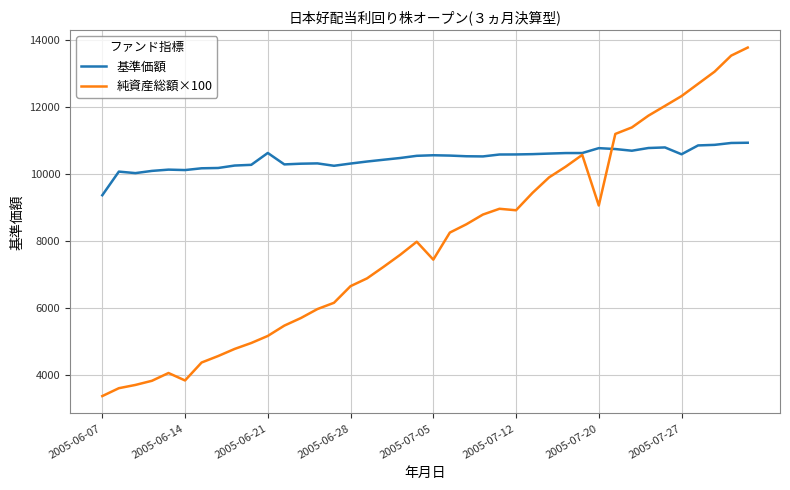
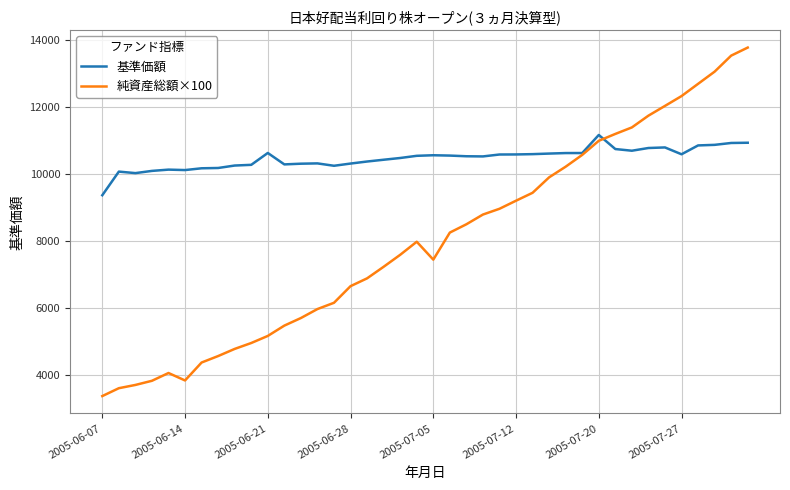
純資産総額×100, 2005-07-12: 8900 -> 9200
基準価額, 2005-07-20: 10800 -> 11200
純資産総額×100, 2005-07-20: 9100 -> 11000
